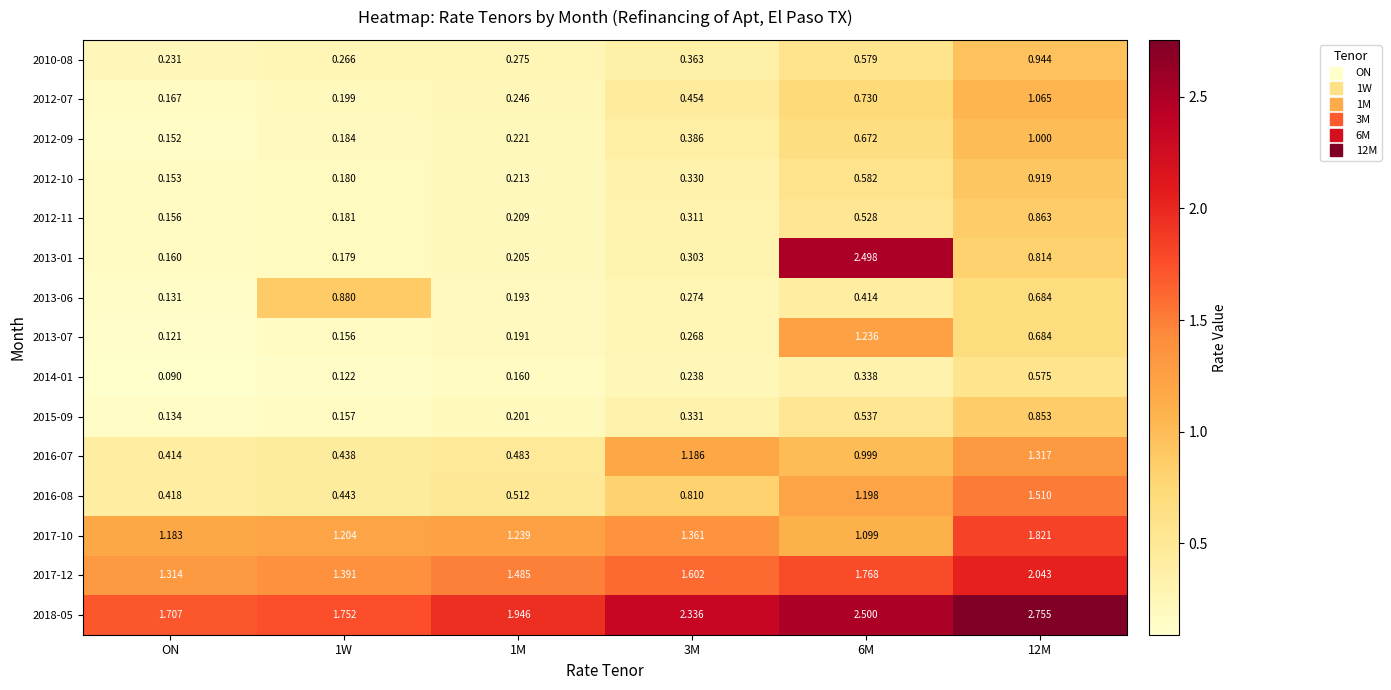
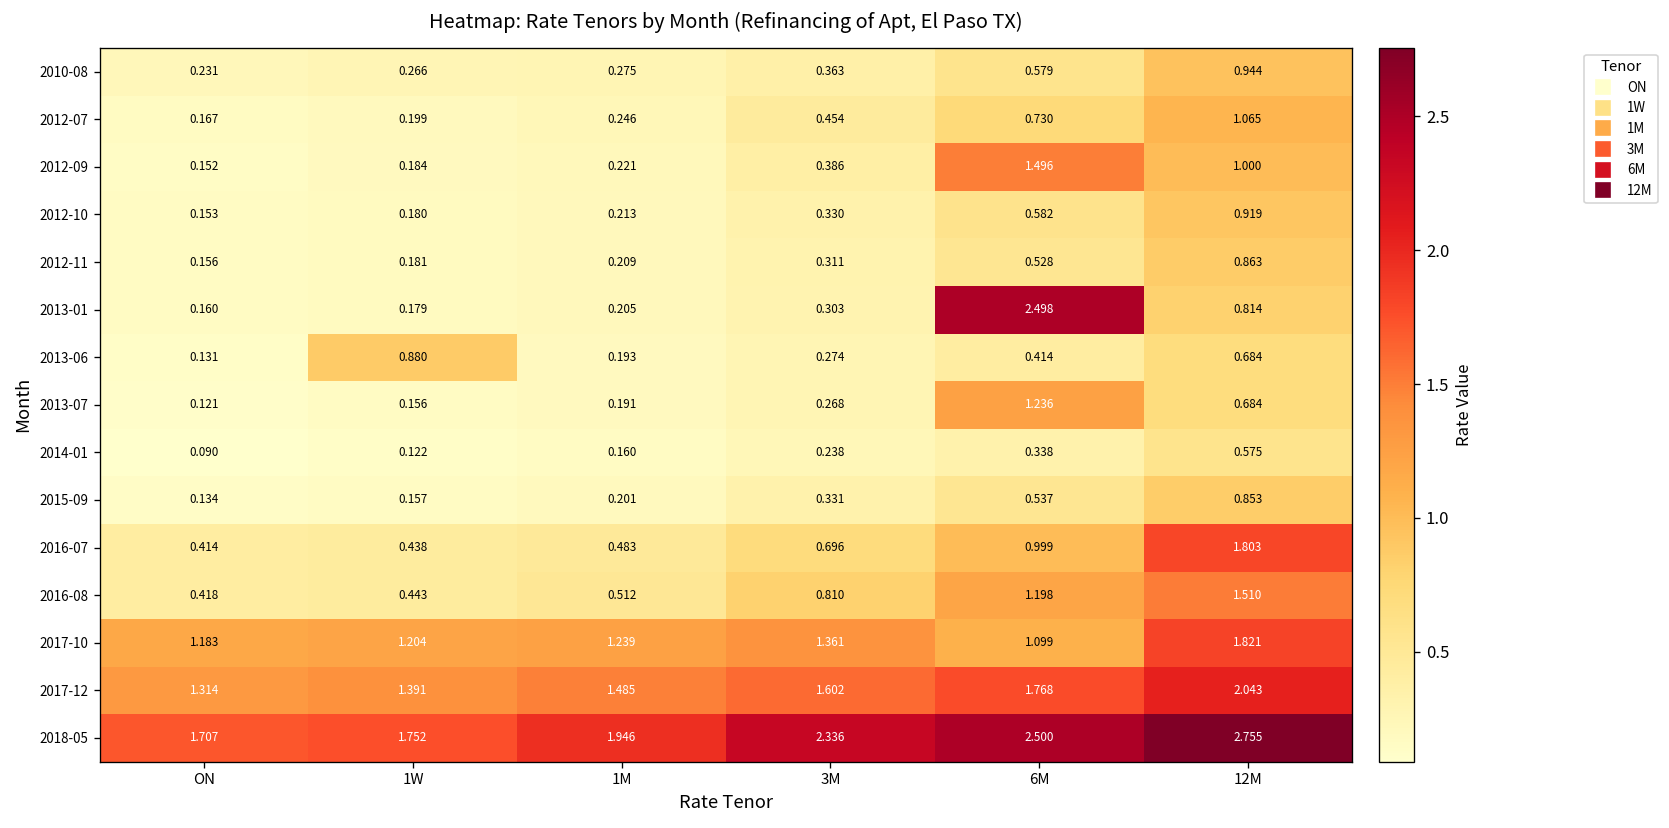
2012-09, 6M: 0.672 -> 1.496
2016-07, 3M: 1.186 -> 0.696
2016-07, 12M: 1.317 -> 1.803
